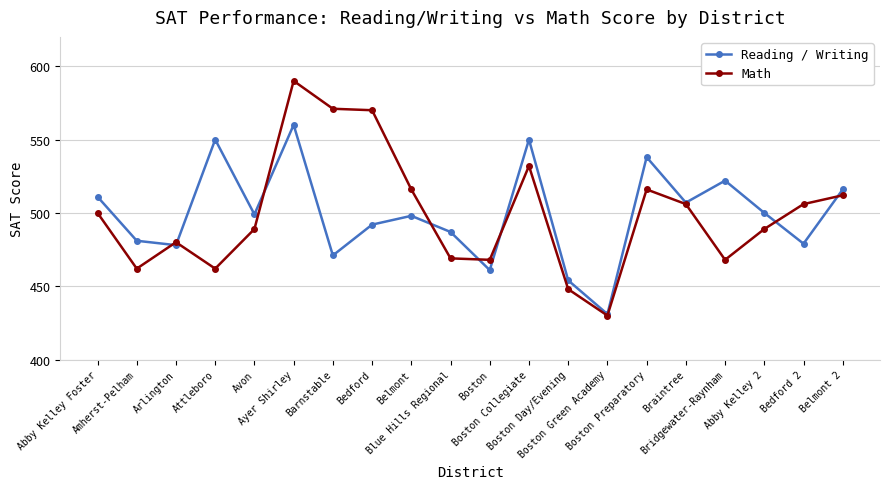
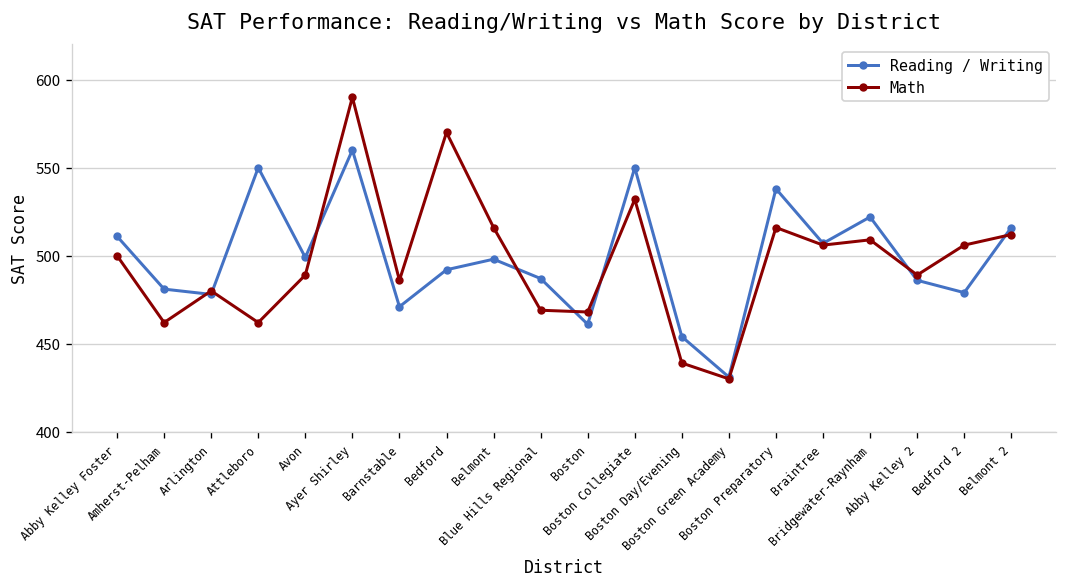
Math, Barnstable: 571 -> 486
Math, Boston Day/Evening: 448 -> 439
Math, Bridgewater-Raynham: 468 -> 509
Reading / Writing, Abby Kelley 2: 500 -> 486
